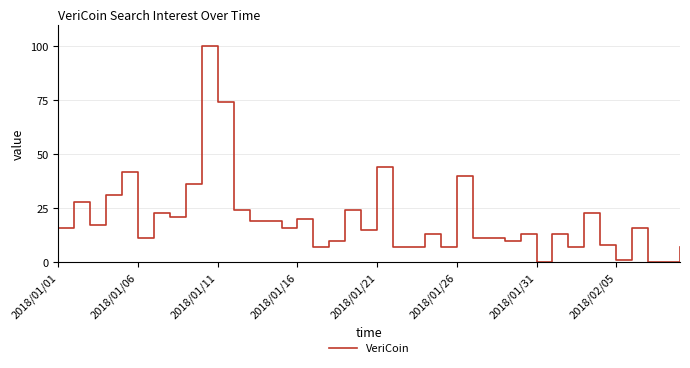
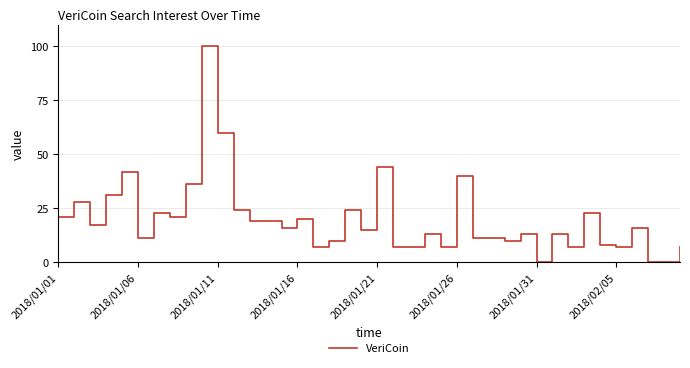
2018/01/01: 16 -> 21
2018/01/11: 74 -> 60
2018/02/05: 1 -> 7
